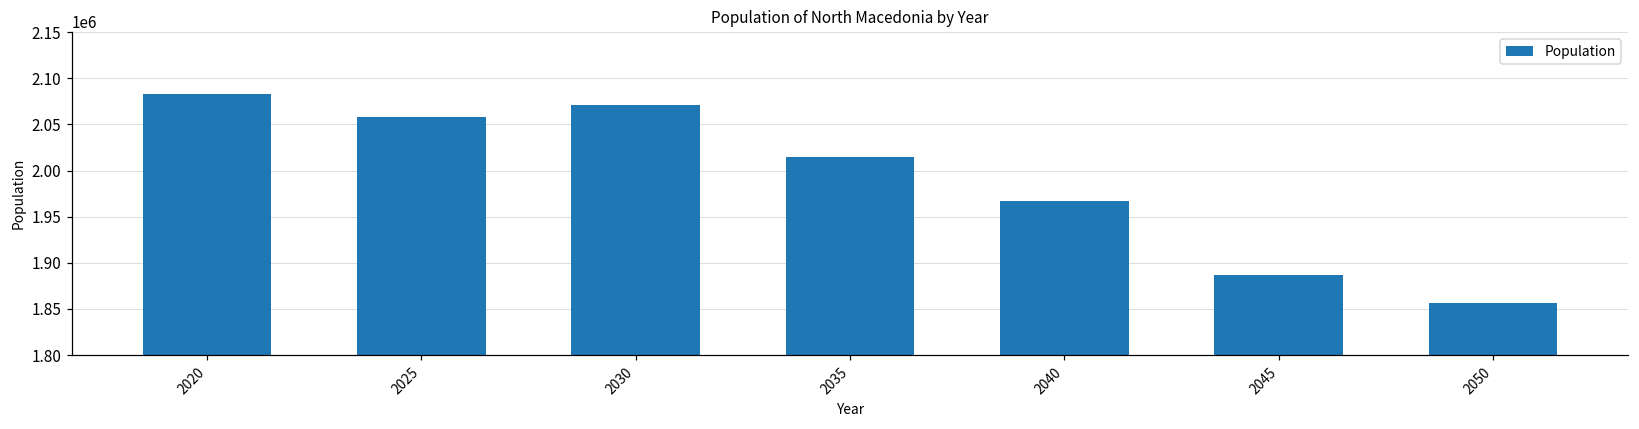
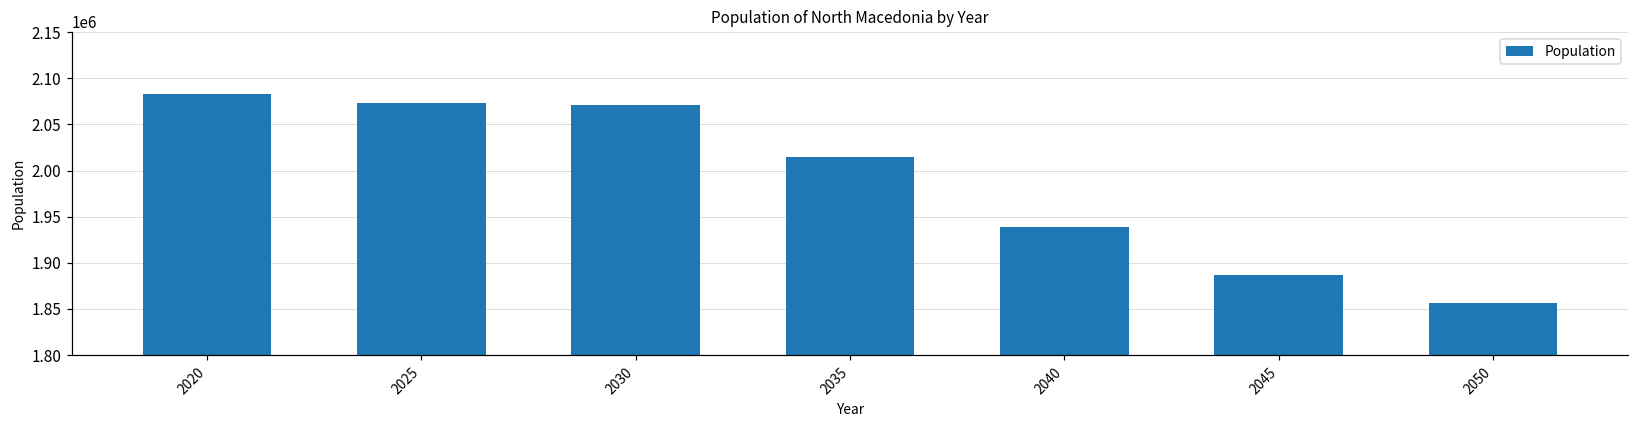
2025: 2060000 -> 2070000
2040: 1970000 -> 1940000
